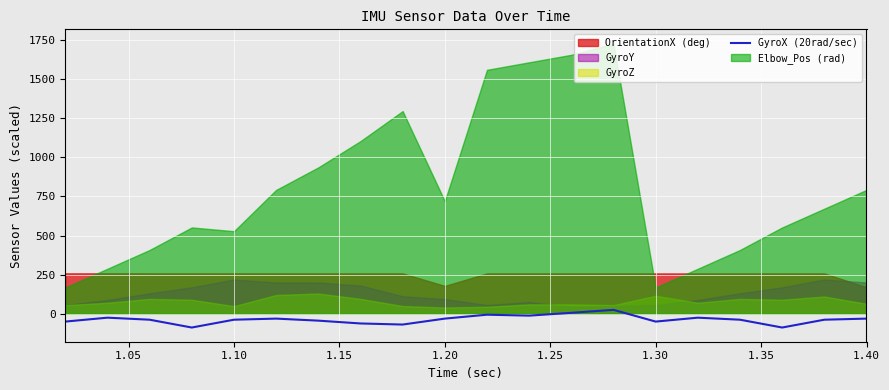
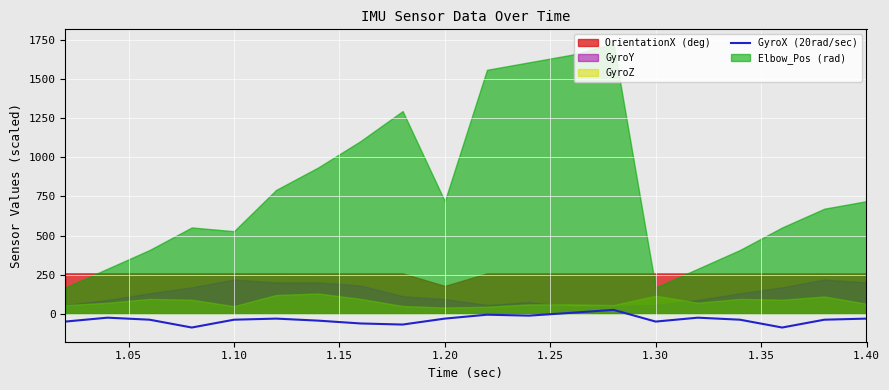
OrientationX (deg), 1.40: 170 -> 260
Elbow_Pos (rad), 1.40: 790 -> 720
